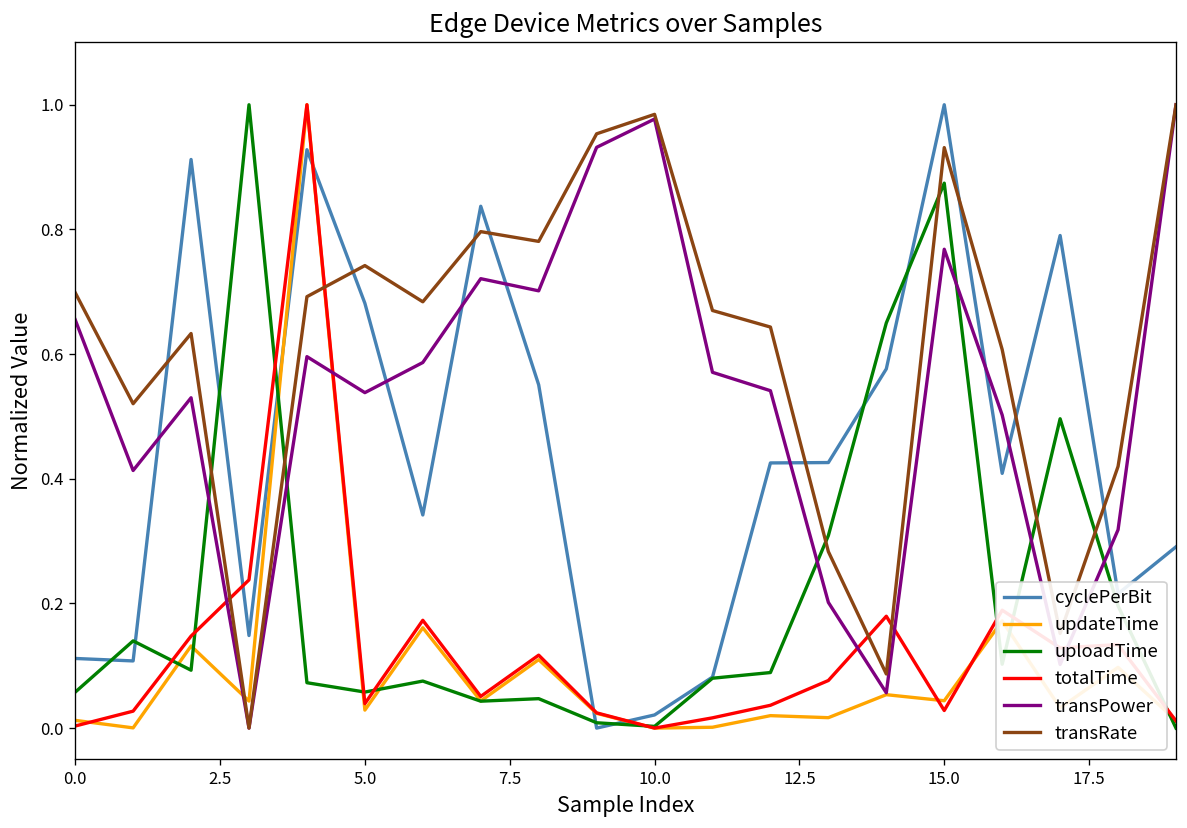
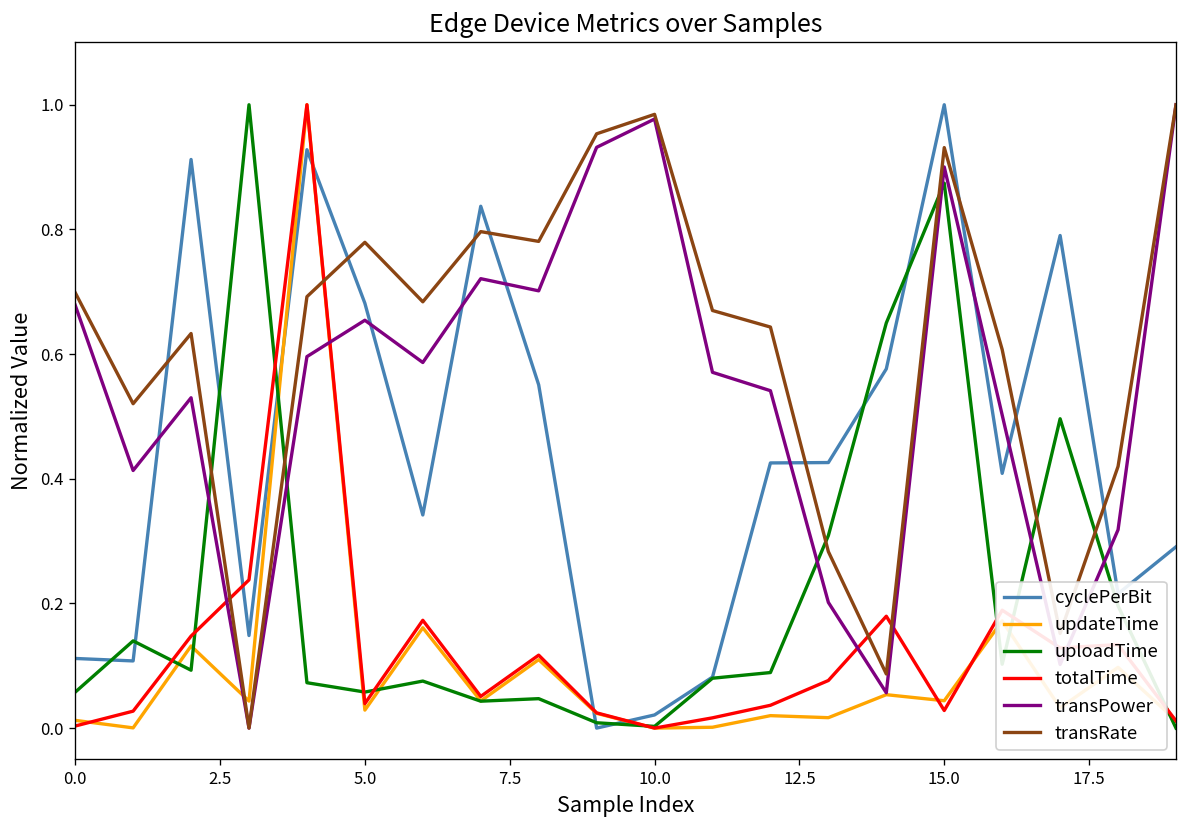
transPower, 0.0: 0.66 -> 0.68
transPower, 5.0: 0.54 -> 0.65
transRate, 5.0: 0.74 -> 0.78
transPower, 15.0: 0.77 -> 0.90
